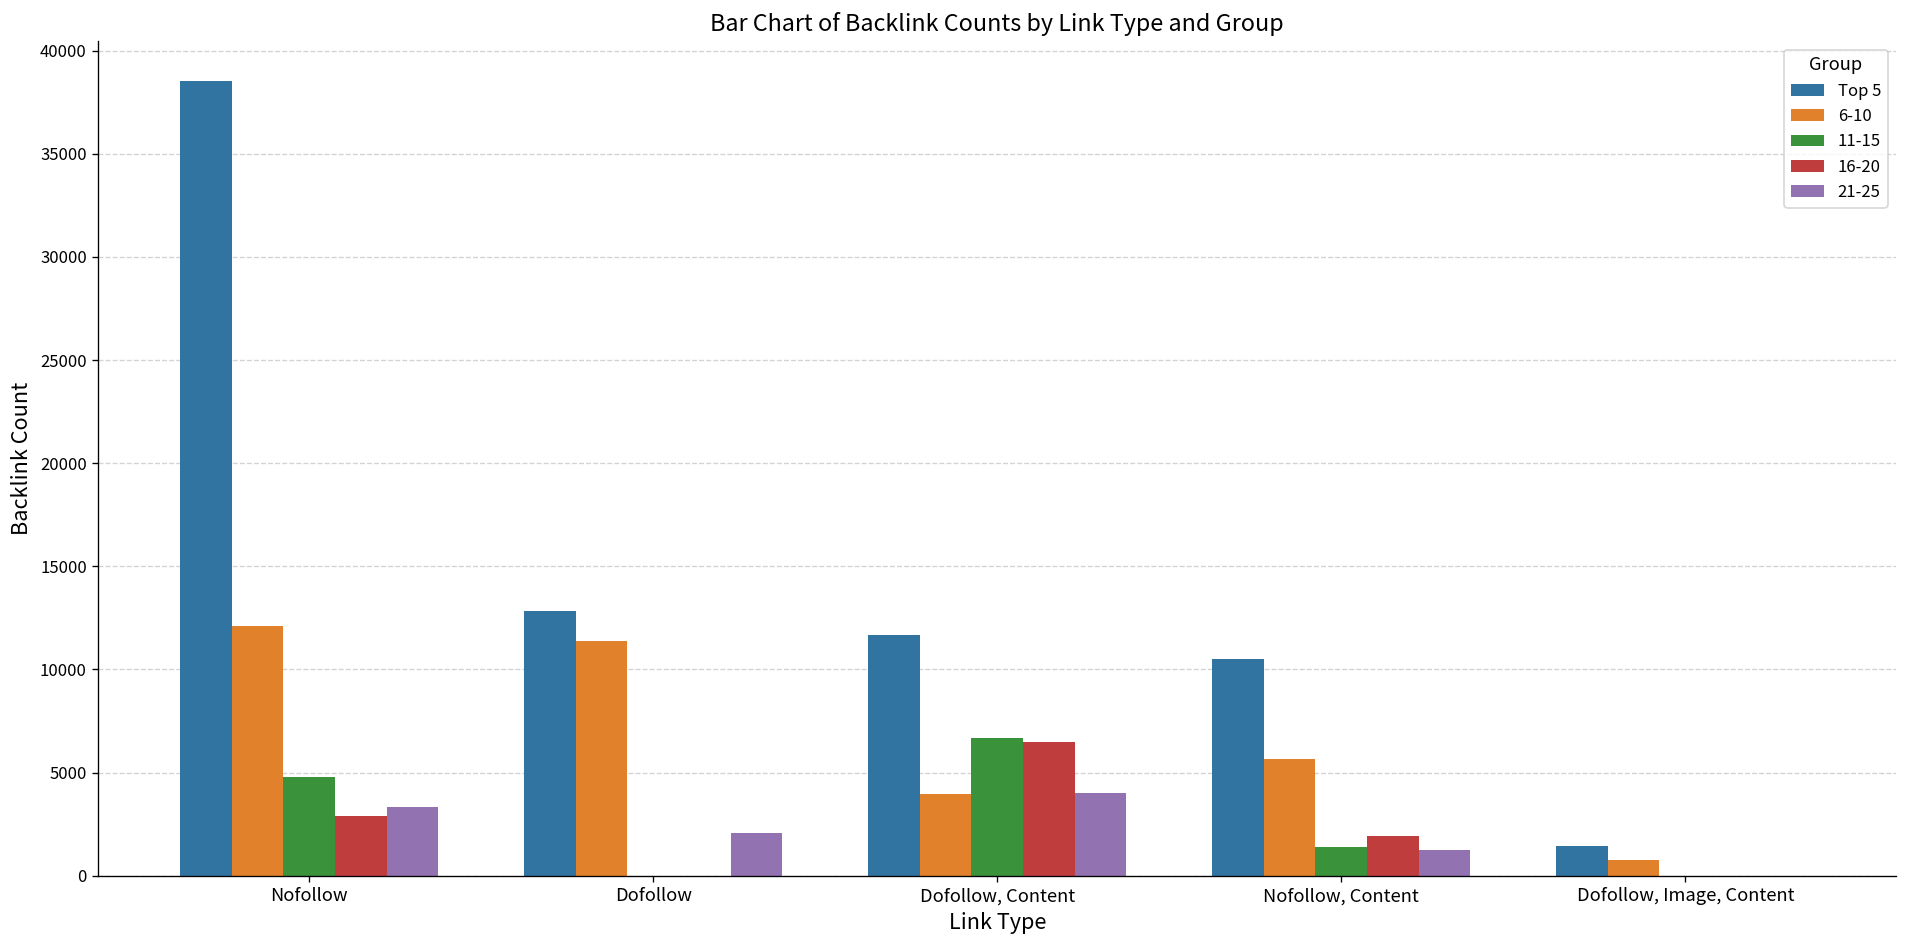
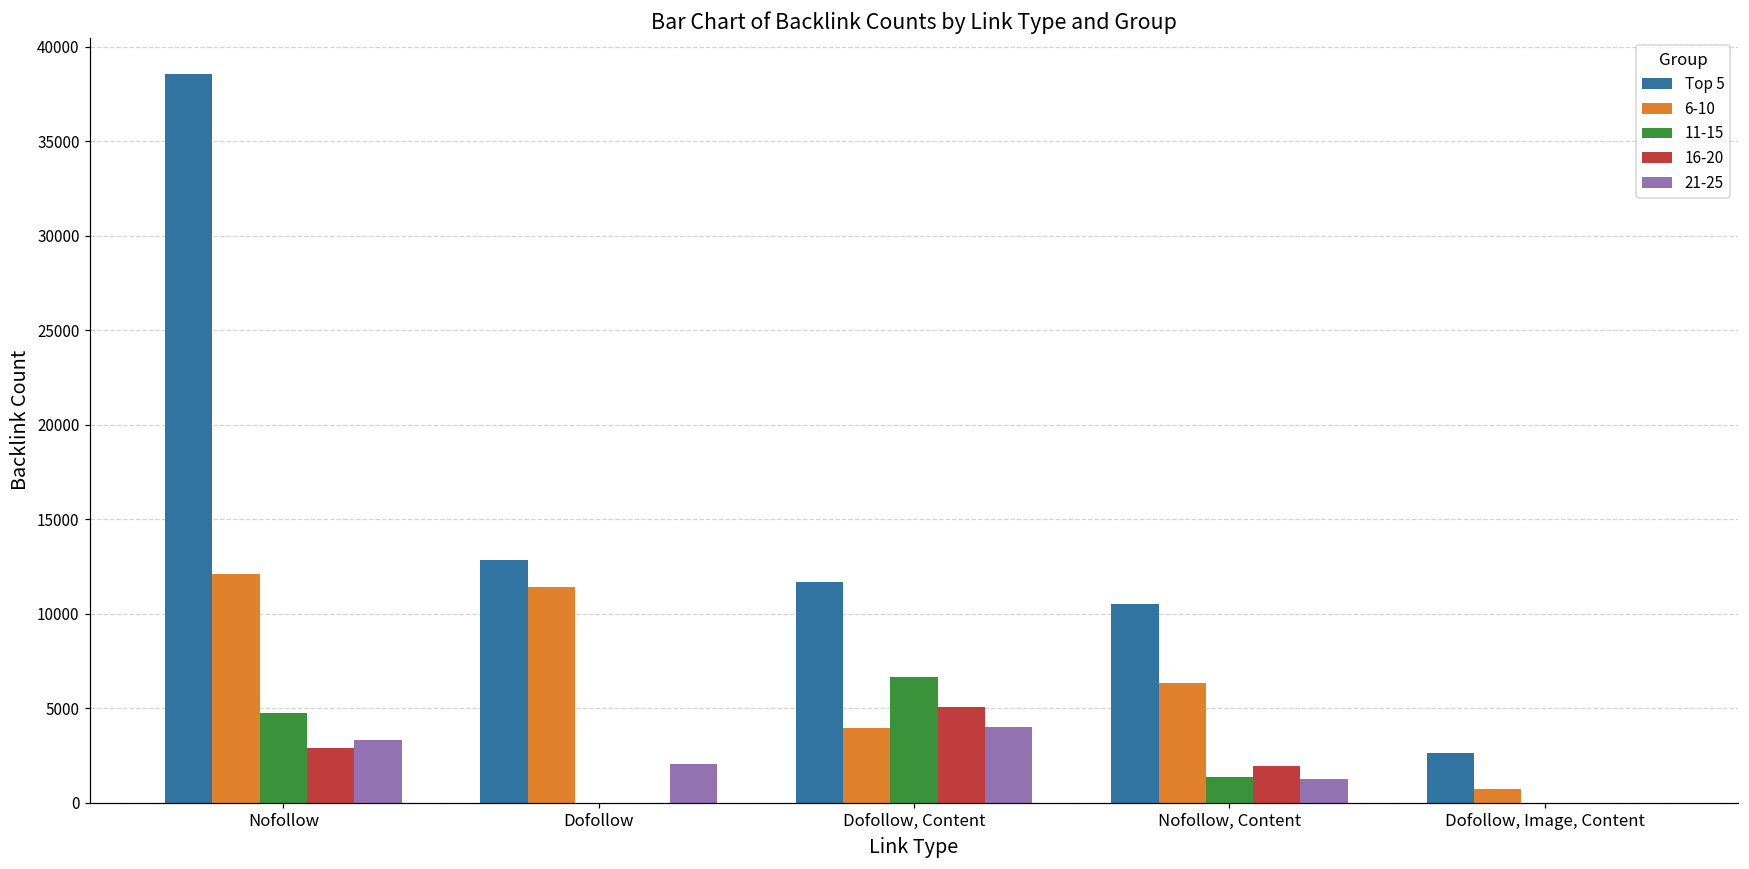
16-20, Dofollow, Content: 6500 -> 5100
6-10, Nofollow, Content: 5700 -> 6300
Top 5, Dofollow, Image, Content: 1400 -> 2600
